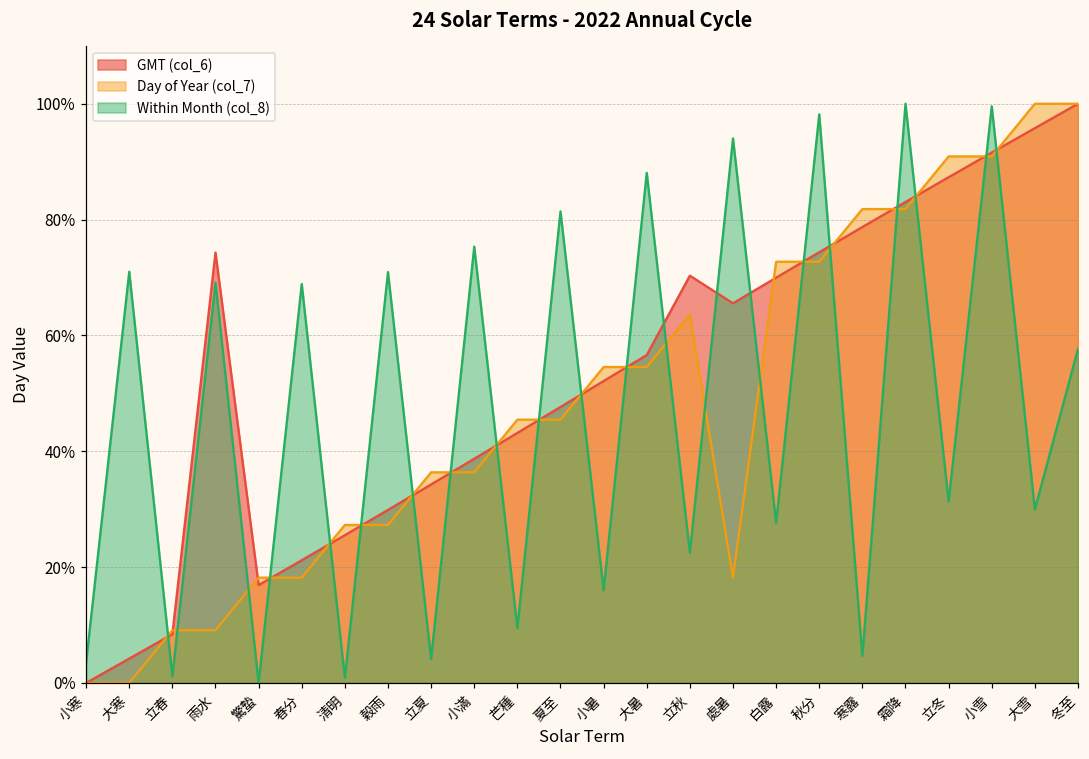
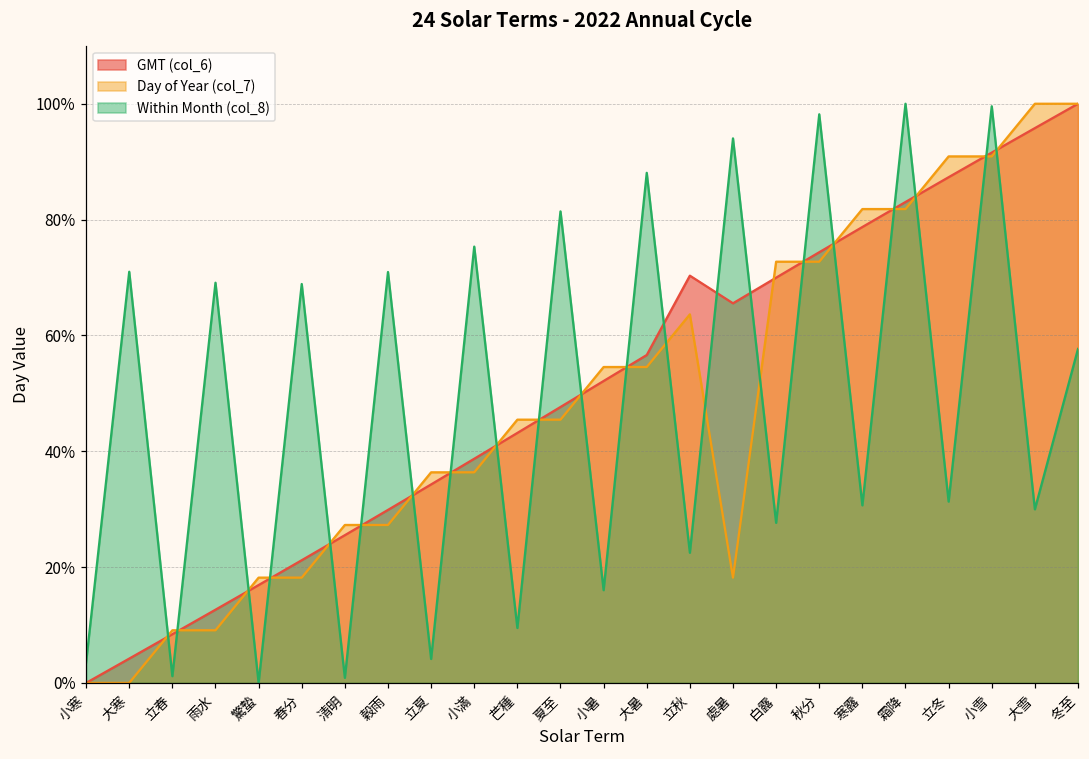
GMT (col_6), 雨水: 74% -> 13%
Within Month (col_8), 寒露: 5% -> 31%
